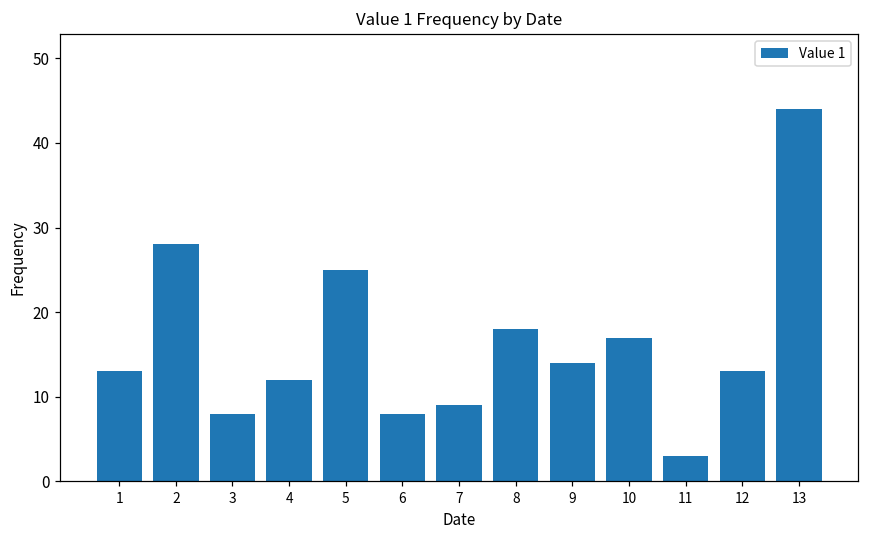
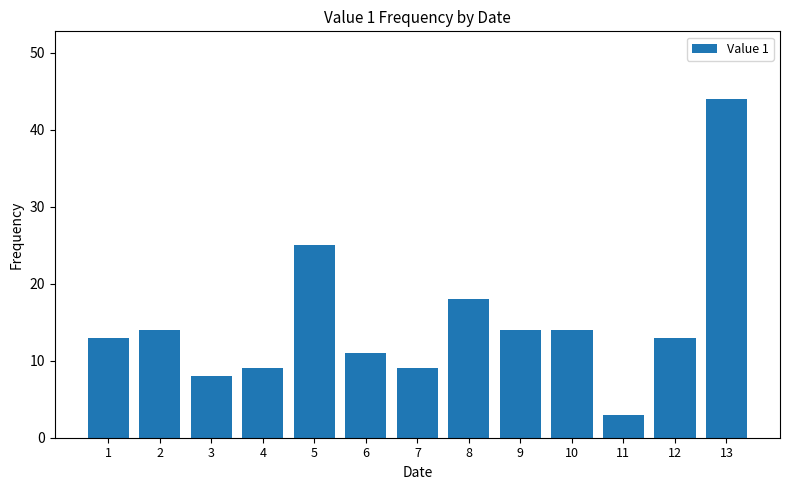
2: 28 -> 14
4: 12 -> 9
6: 8 -> 11
10: 17 -> 14
